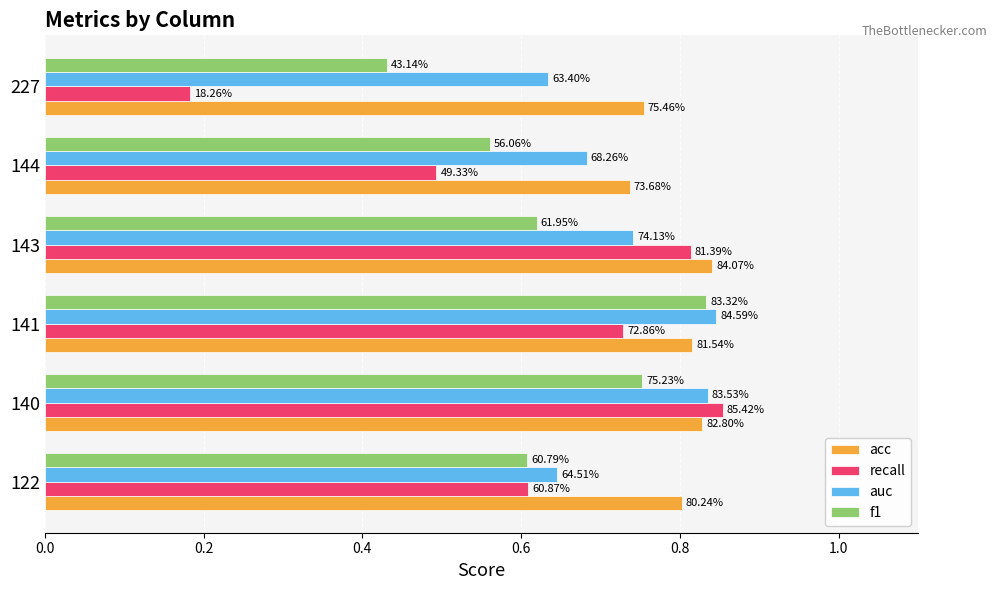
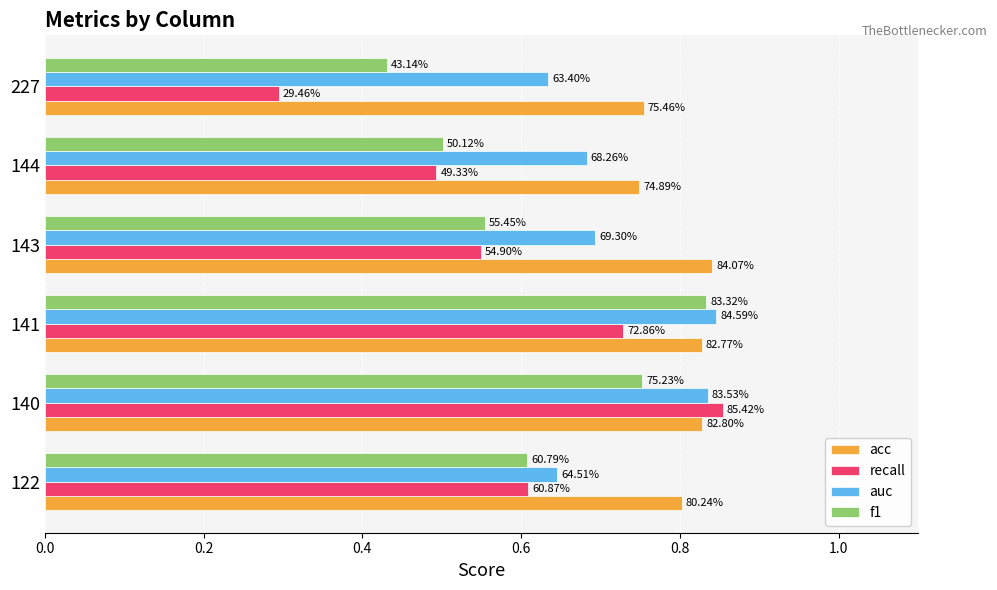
recall, 227: 18.26% -> 29.46%
f1, 144: 56.06% -> 50.12%
acc, 144: 73.68% -> 74.89%
f1, 143: 61.95% -> 55.45%
auc, 143: 74.13% -> 69.30%
recall, 143: 81.39% -> 54.90%
acc, 141: 81.54% -> 82.77%
